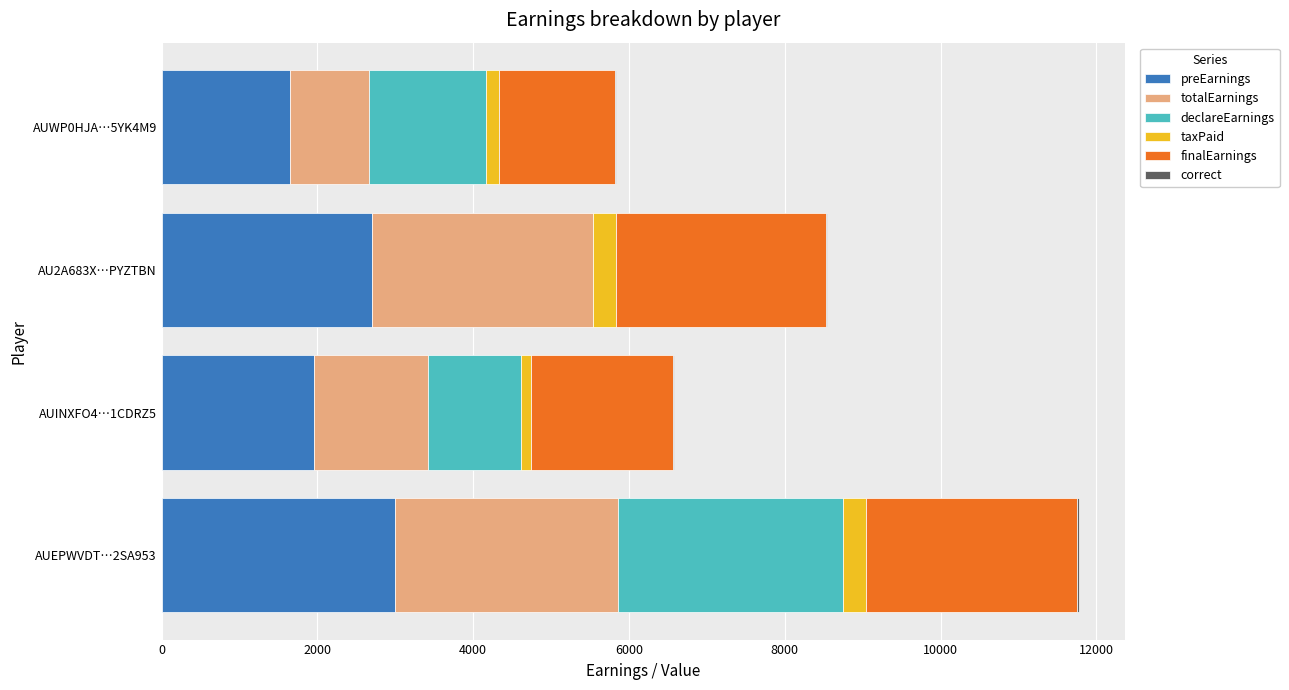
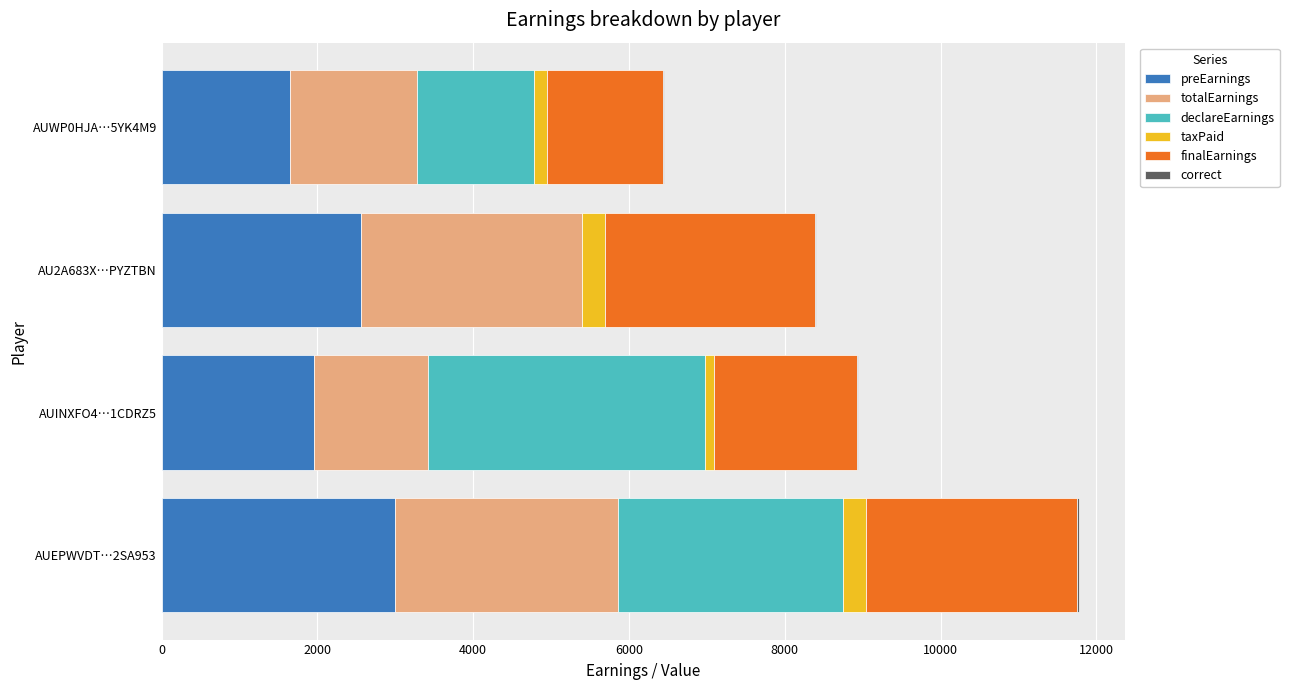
totalEarnings, AUWP0HJA…5YK4M9: 1000 -> 1600
preEarnings, AU2A683X…PYZTBN: 2700 -> 2600
declareEarnings, AUINXFO4…1CDRZ5: 1200 -> 3600
